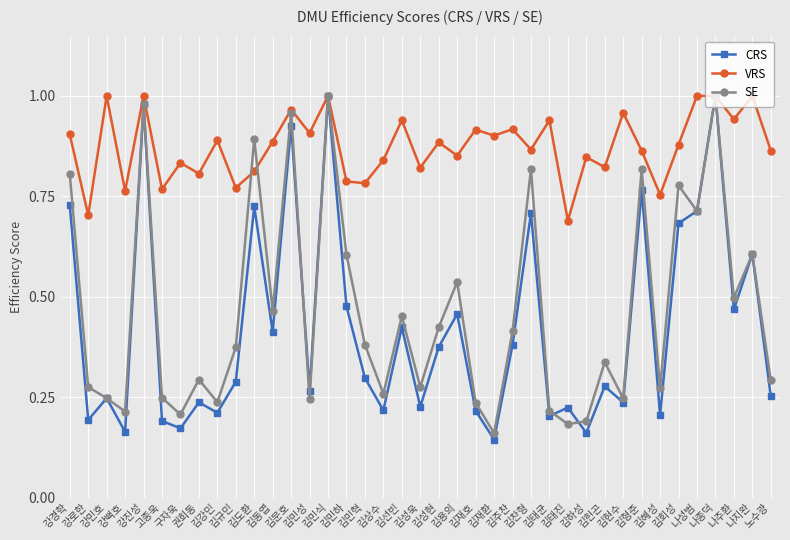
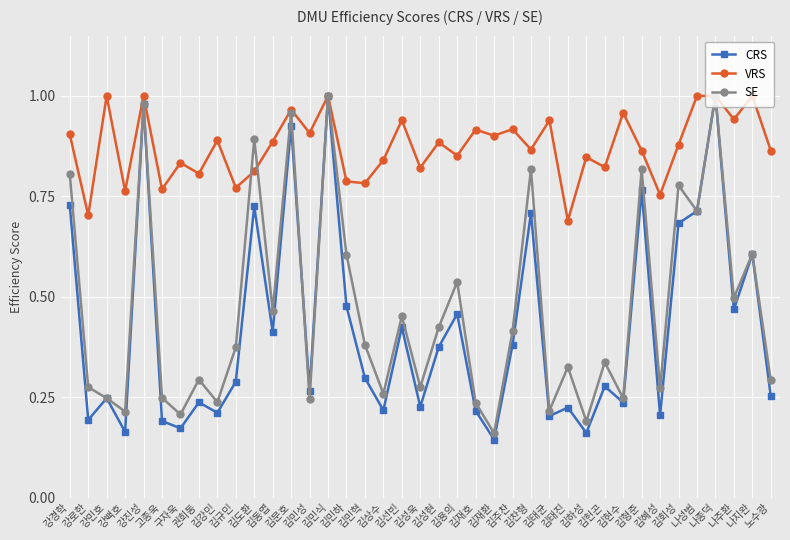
SE, 김태진: 0.18 -> 0.33
